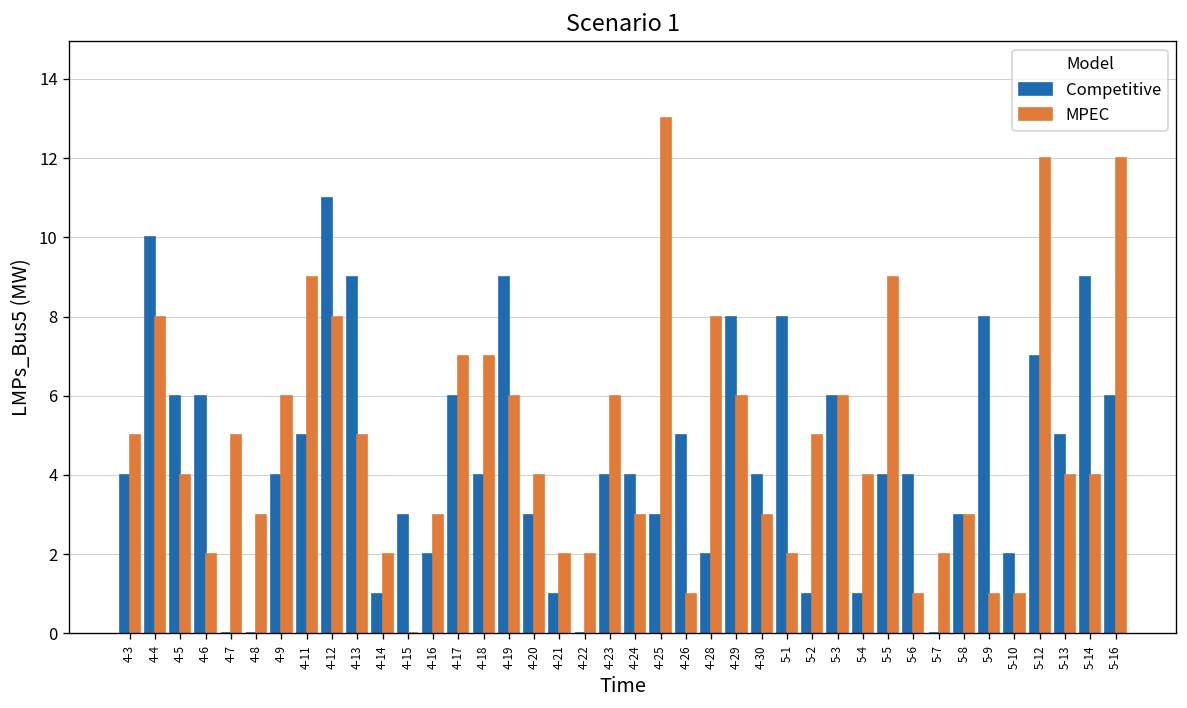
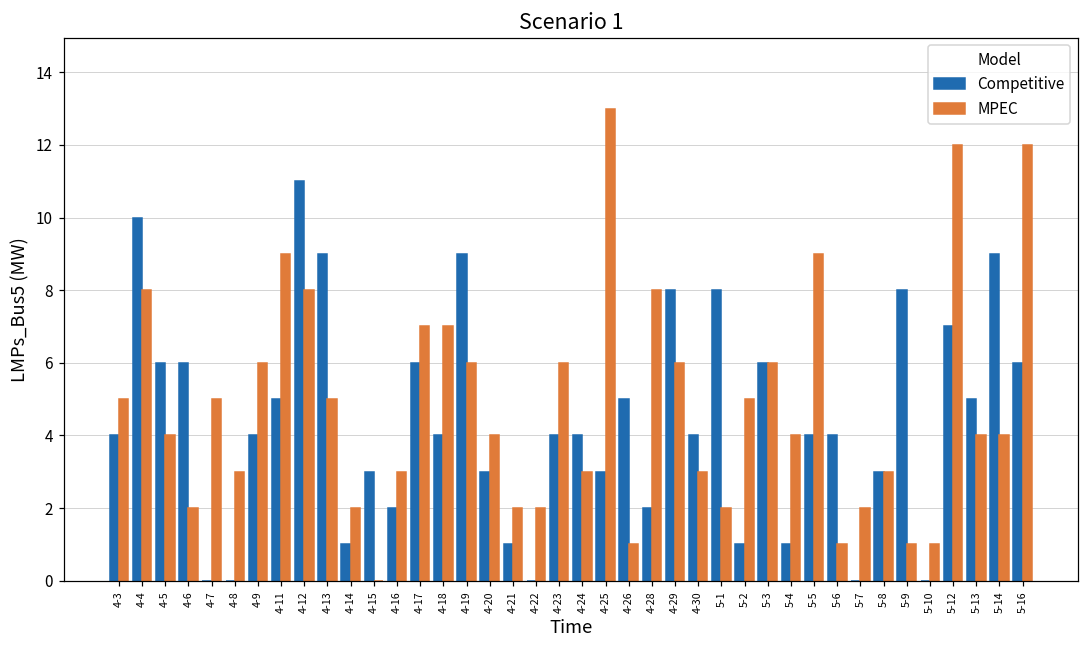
Competitive, 5-10: 2 -> 0
